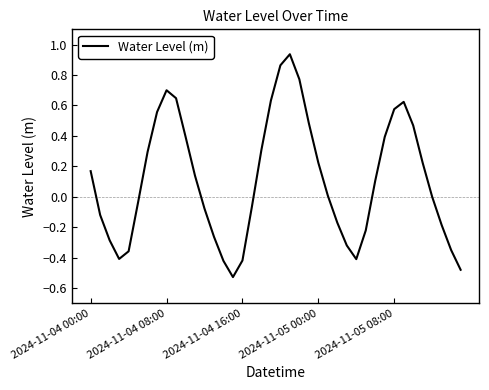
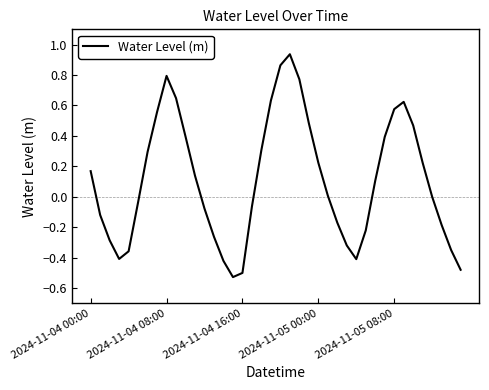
2024-11-04 08:00: 0.70 -> 0.79
2024-11-04 16:00: -0.42 -> -0.50
